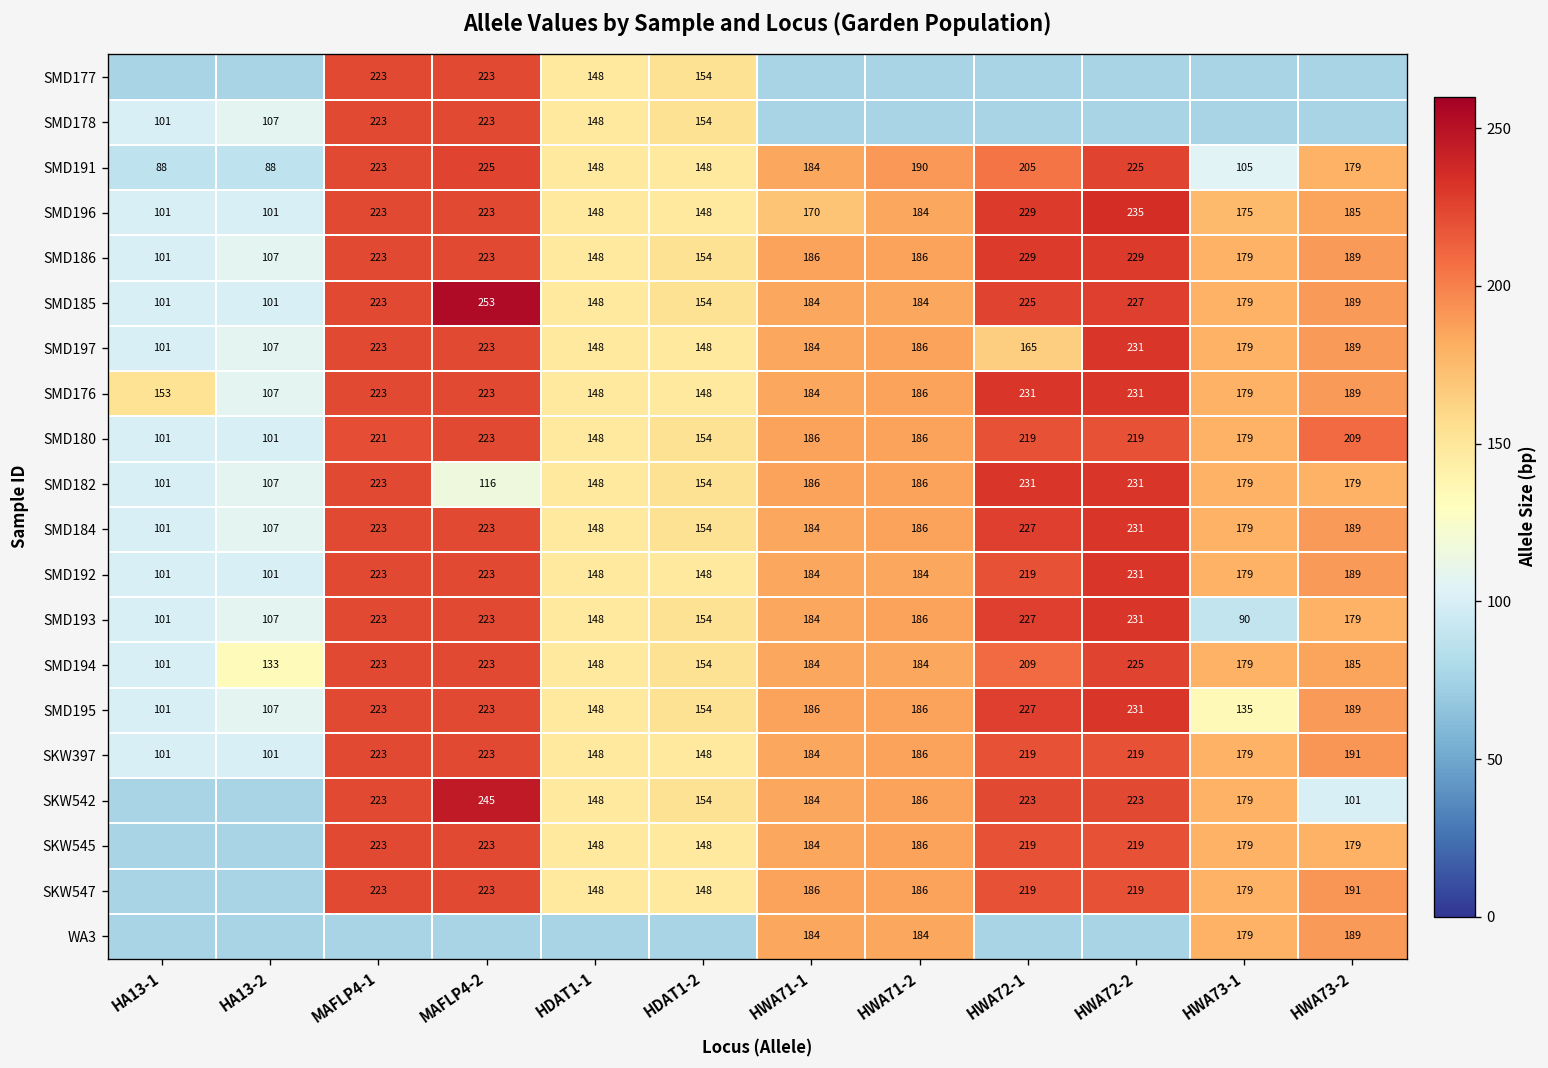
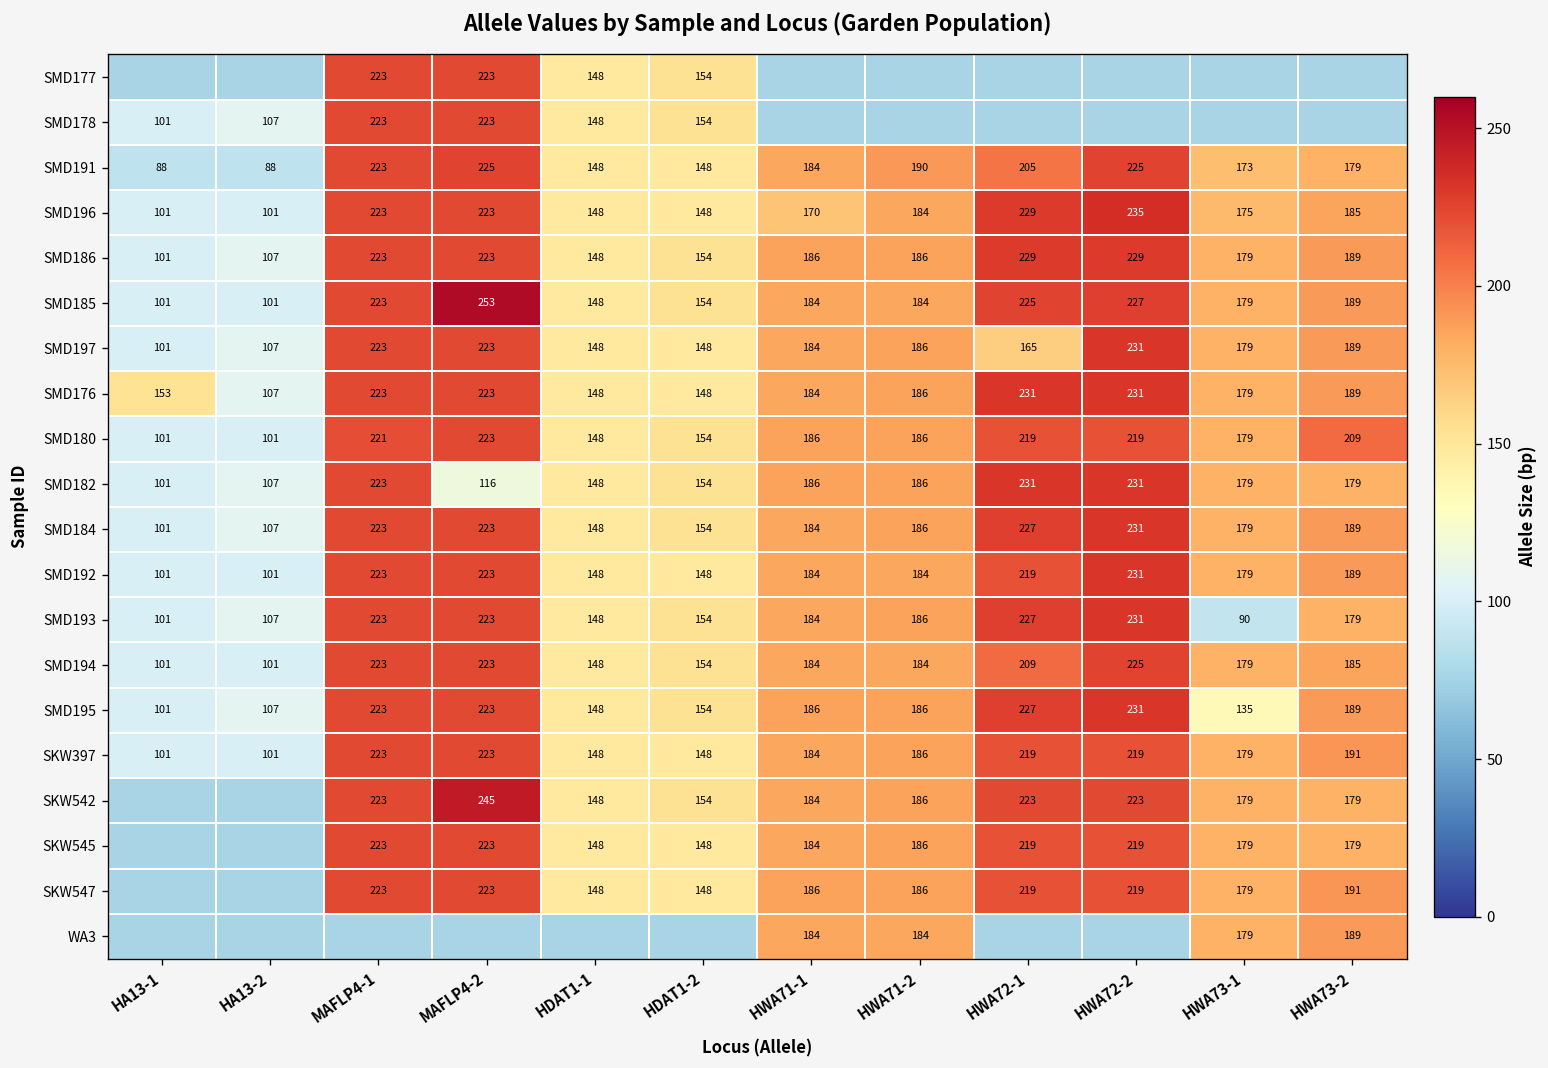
SMD191, HWA73-1: 105 -> 173
SMD194, HA13-2: 133 -> 101
SKW542, HWA73-2: 101 -> 179
